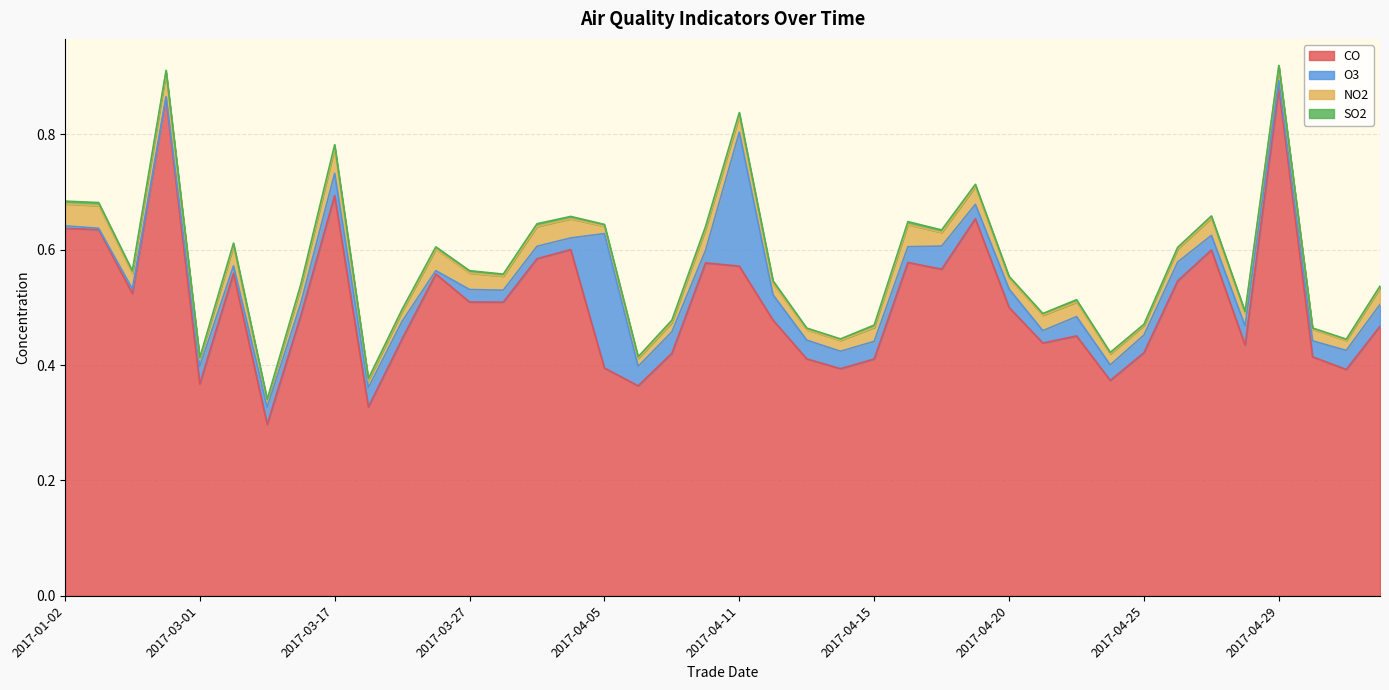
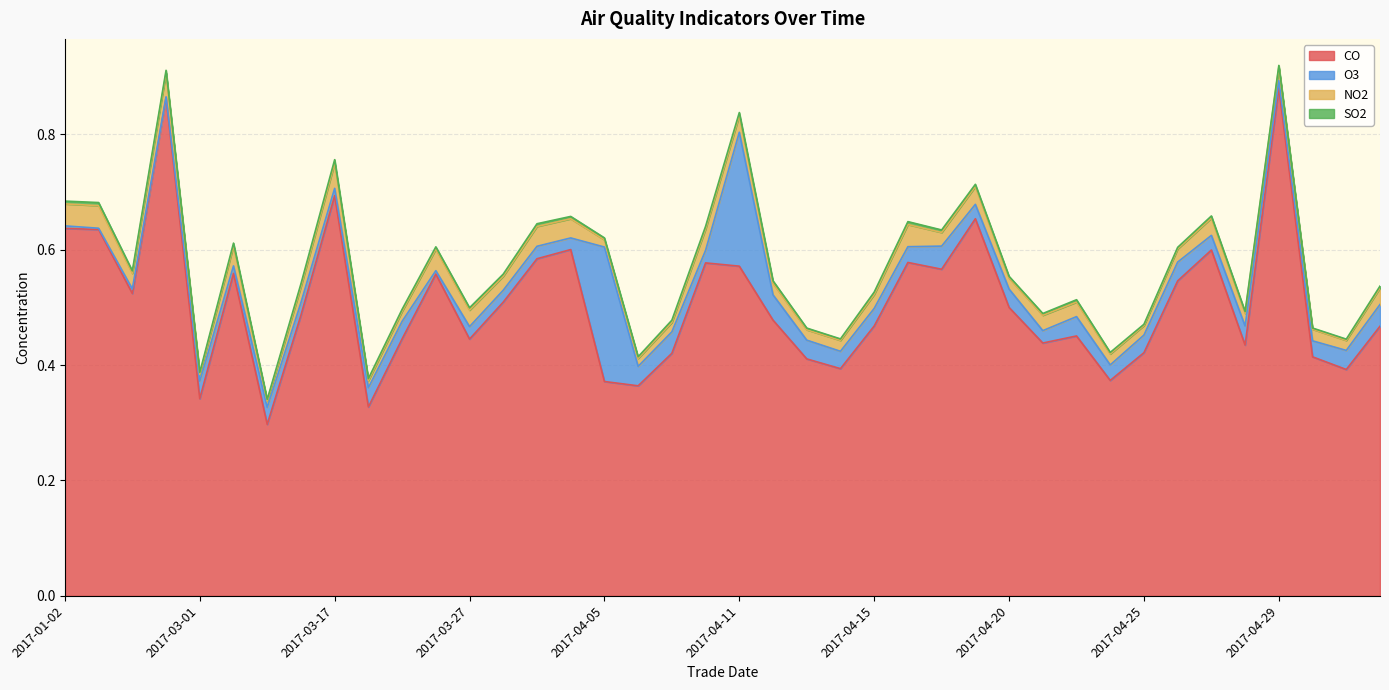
CO, 2017-03-01: 0.37 -> 0.34
O3, 2017-03-17: 0.04 -> 0.01
CO, 2017-03-27: 0.51 -> 0.45
CO, 2017-04-05: 0.39 -> 0.37
CO, 2017-04-15: 0.41 -> 0.47
